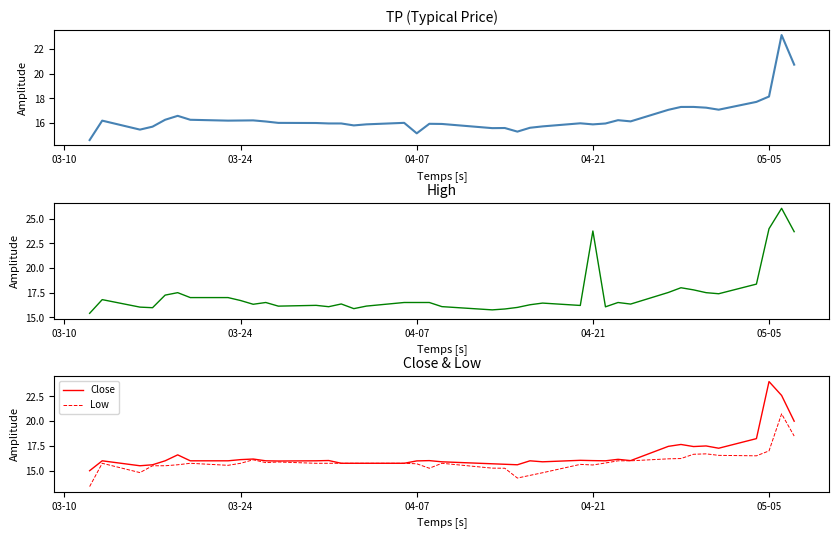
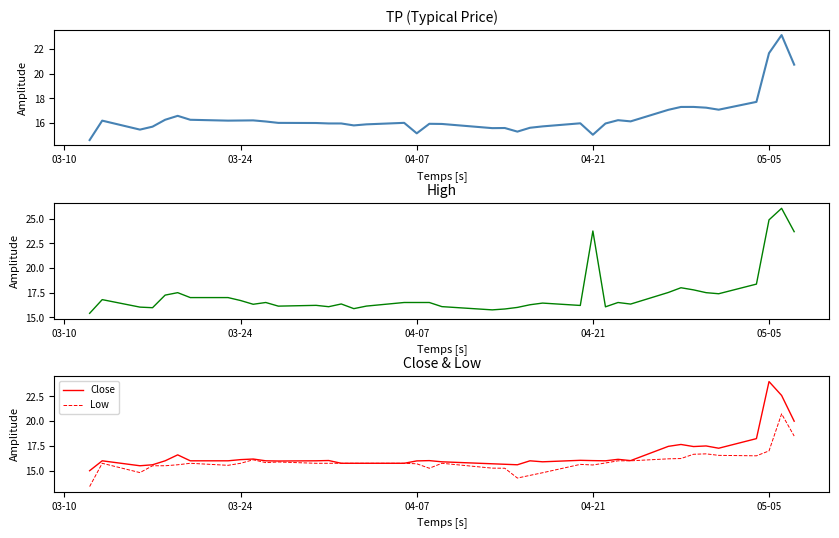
TP (Typical Price), 04-21: 15.9 -> 15.0
TP (Typical Price), 05-05: 18.1 -> 21.7
High, 05-05: 24 -> 25
